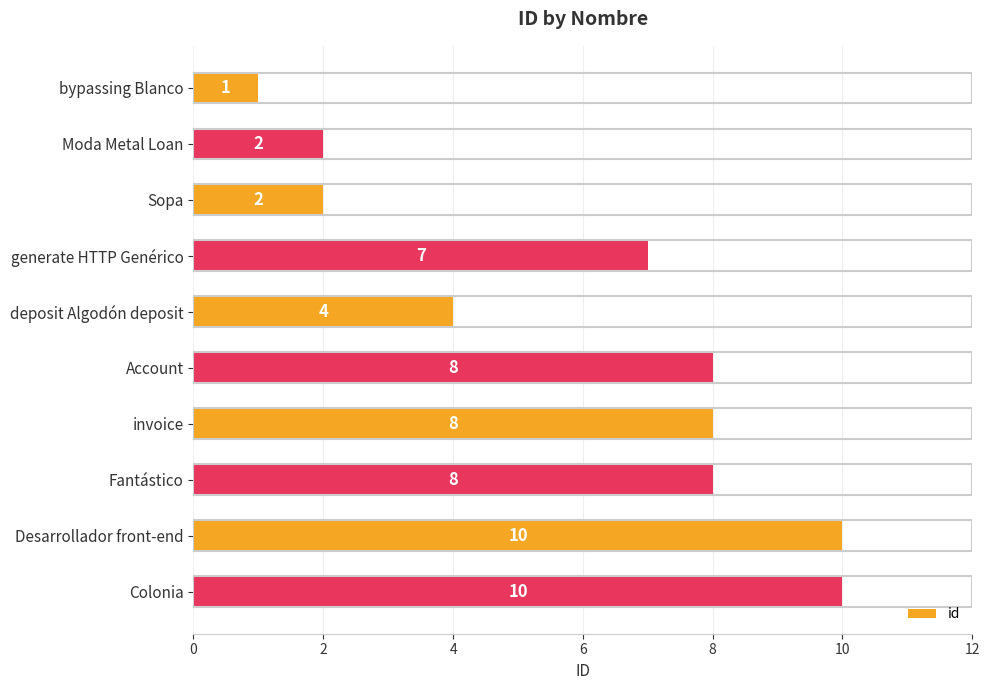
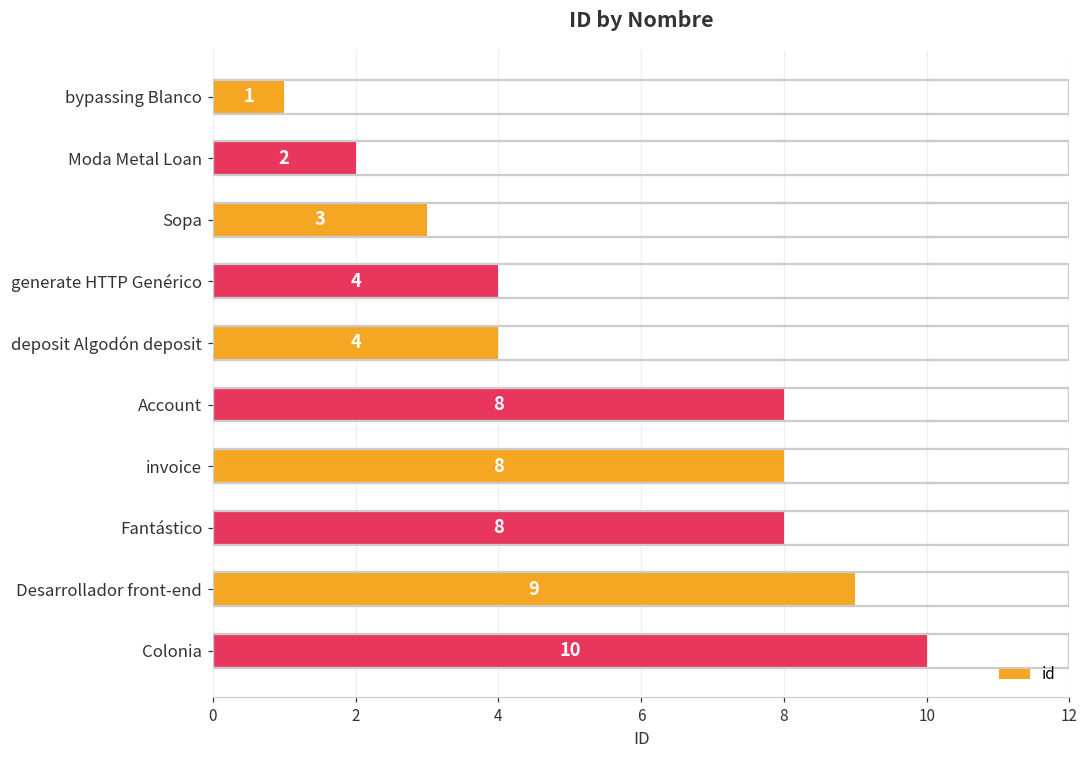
Sopa: 2 -> 3
generate HTTP Genérico: 7 -> 4
Desarrollador front-end: 10 -> 9
